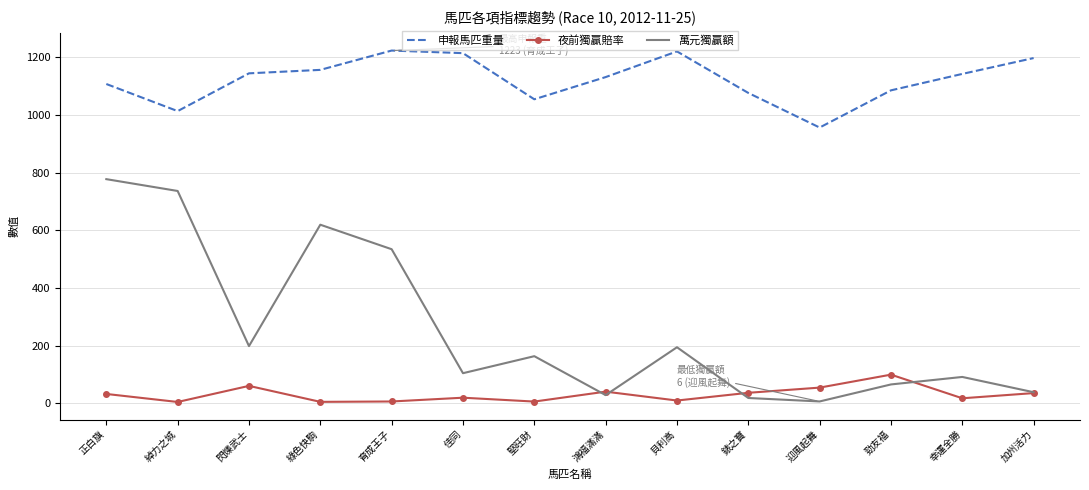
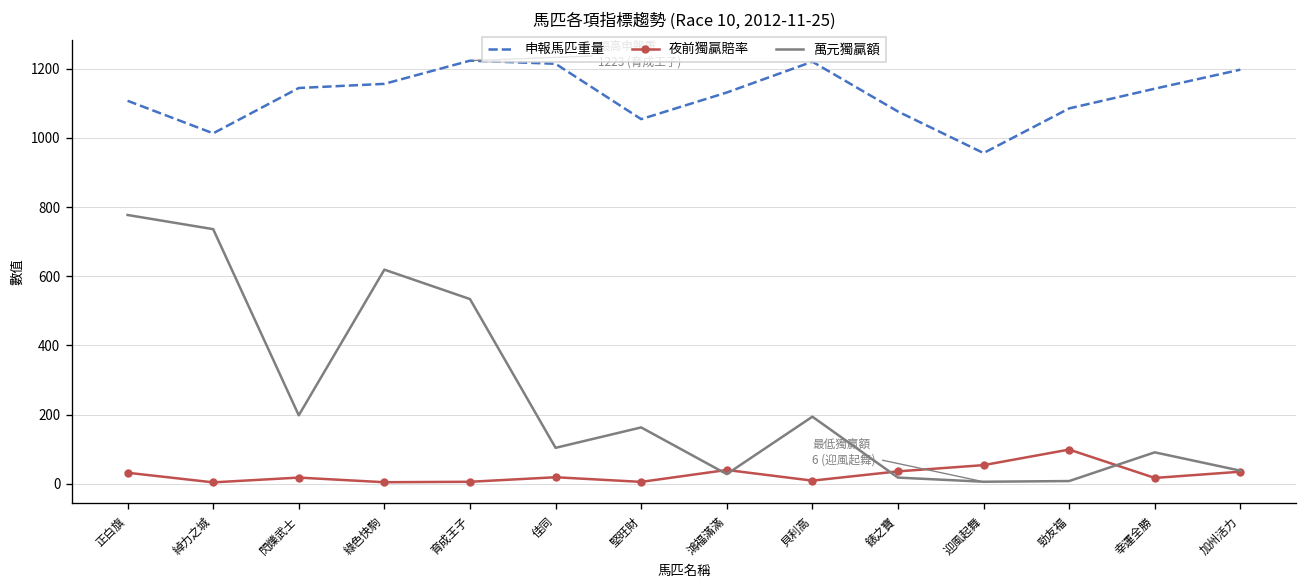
夜前獨贏賠率, 閃爍武士: 60 -> 20
萬元獨贏額, 勁友福: 70 -> 10
